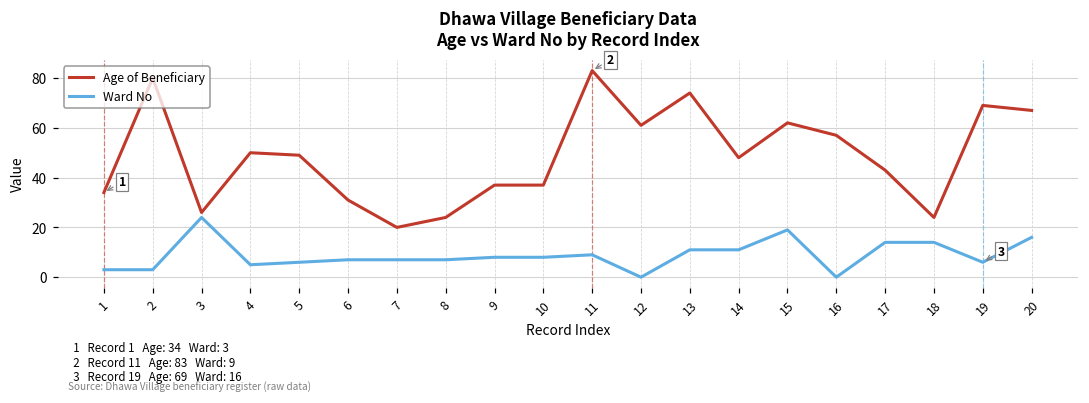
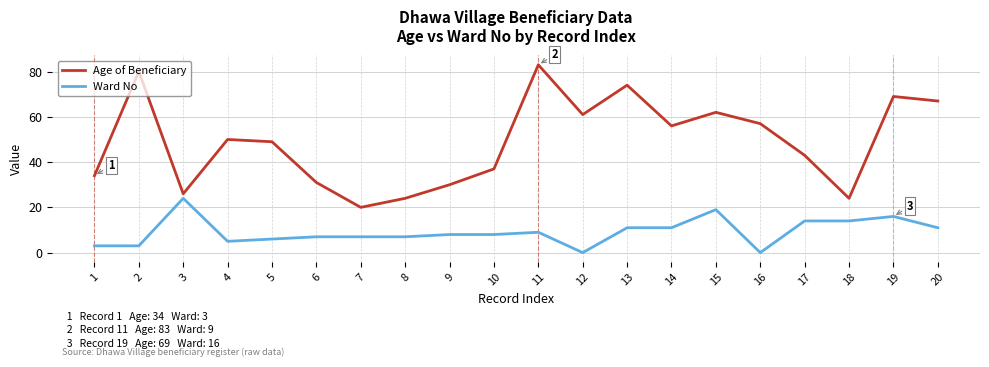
Age of Beneficiary, 9: 37 -> 30
Age of Beneficiary, 14: 48 -> 56
Ward No, 19: 6 -> 16
Ward No, 20: 16 -> 11
